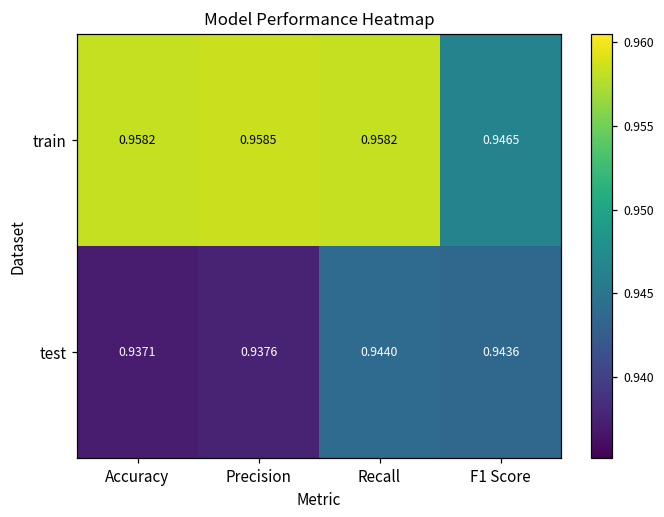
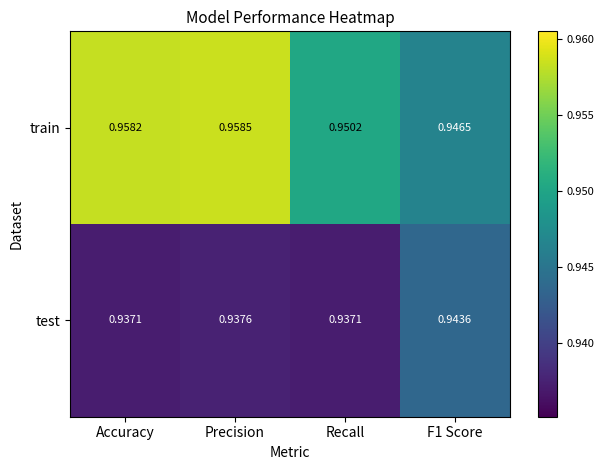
train, Recall: 0.9582 -> 0.9502
test, Recall: 0.9440 -> 0.9371
